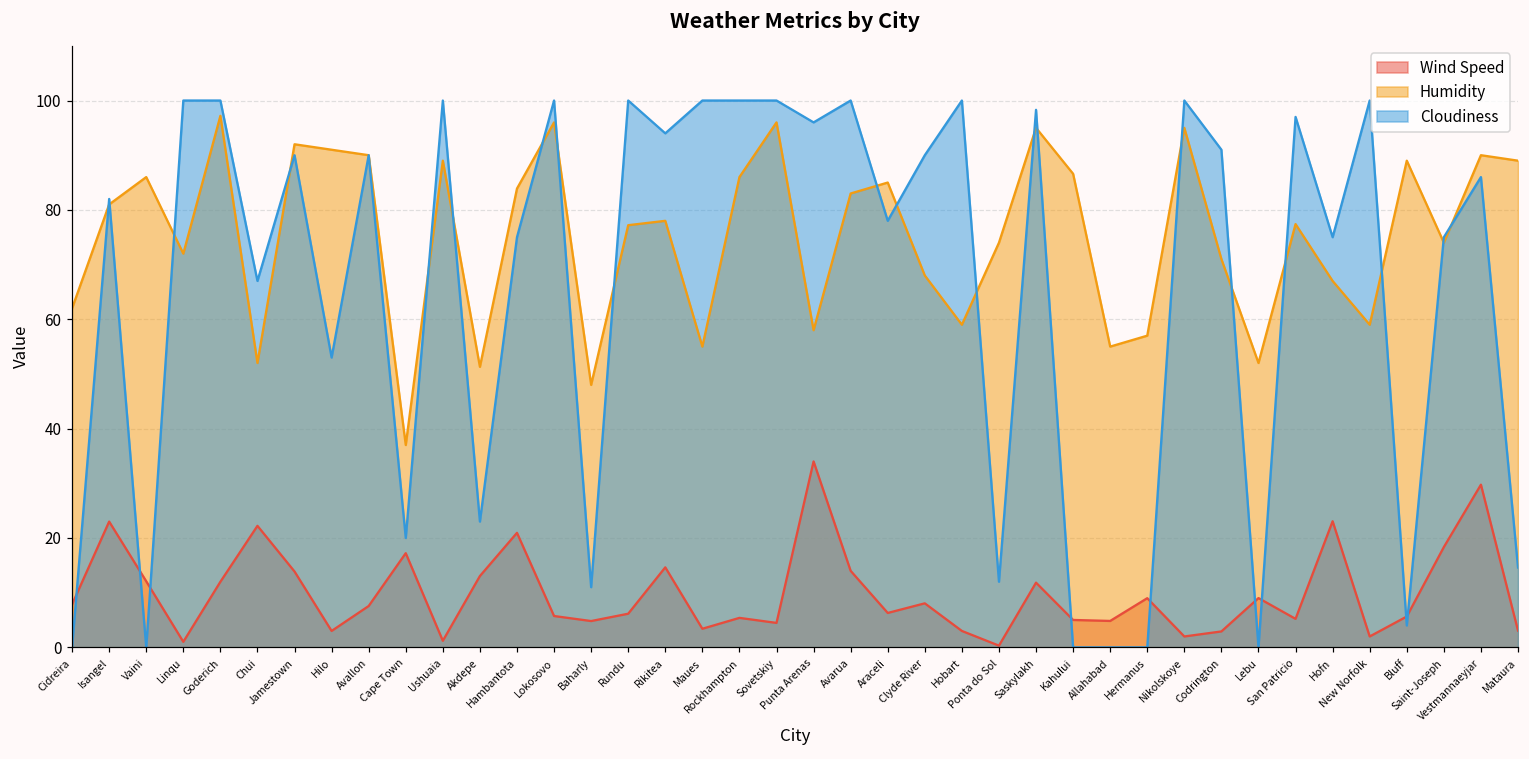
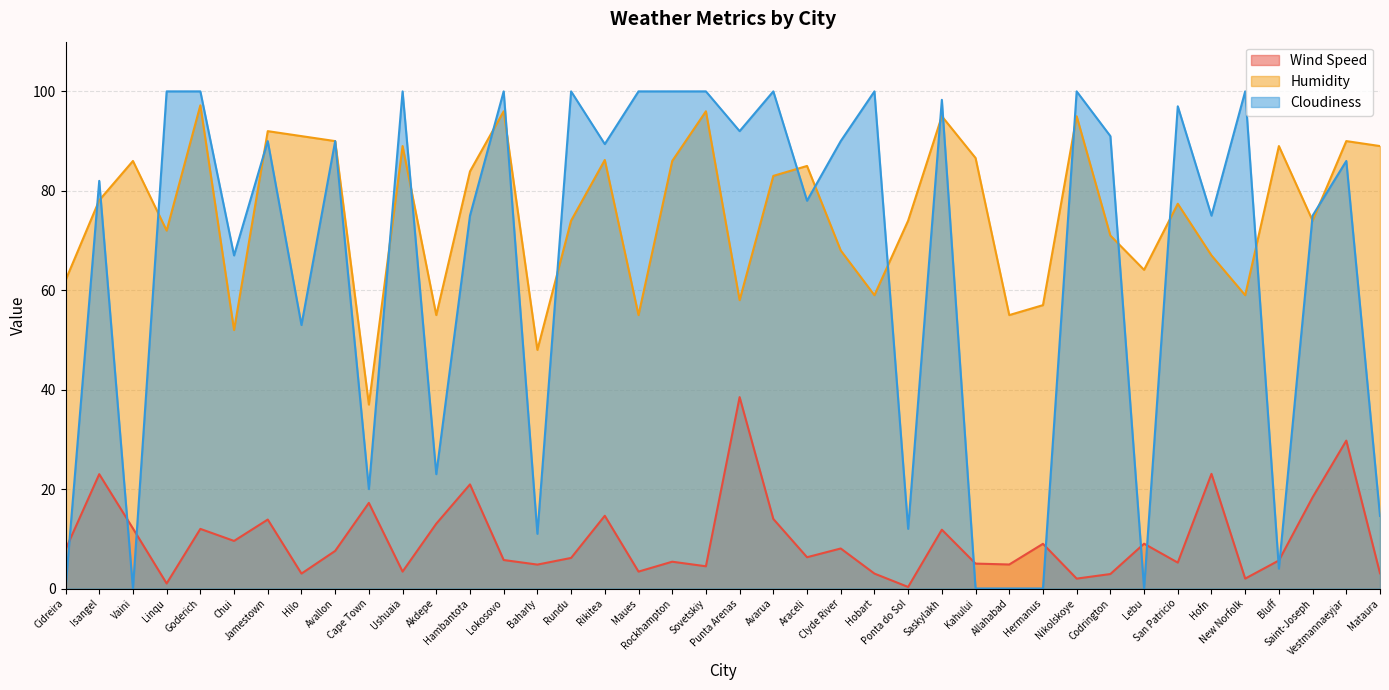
Humidity, Isangel: 81 -> 78
Wind Speed, Chui: 22 -> 10
Wind Speed, Ushuaia: 1 -> 3
Humidity, Akdepe: 51 -> 55
Humidity, Rundu: 77 -> 74
Humidity, Rikitea: 78 -> 86
Cloudiness, Rikitea: 94 -> 89
Wind Speed, Punta Arenas: 34 -> 39
Cloudiness, Punta Arenas: 96 -> 92
Humidity, Lebu: 52 -> 64
